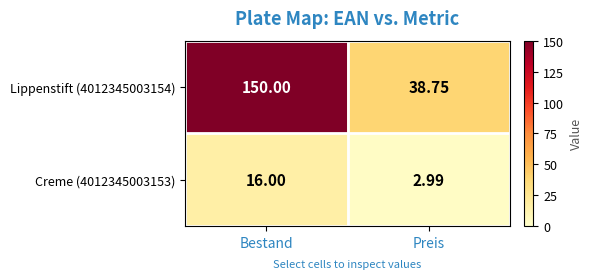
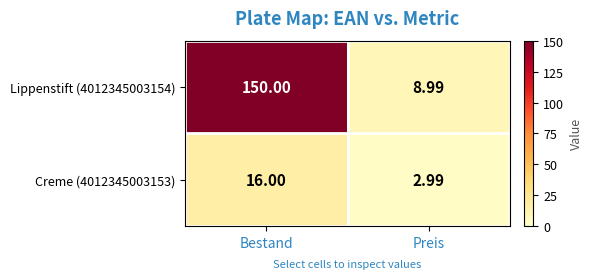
Lippenstift (4012345003154), Preis: 38.75 -> 8.99
